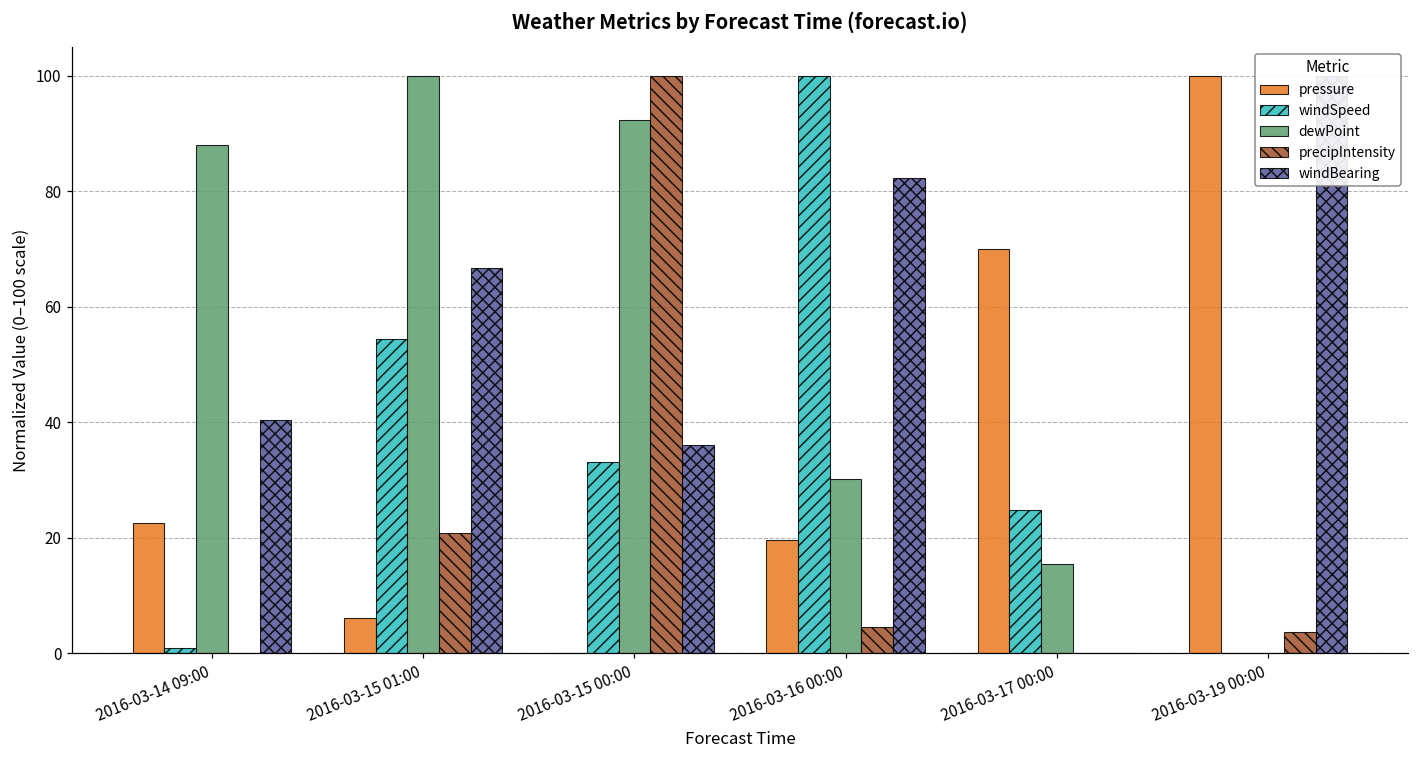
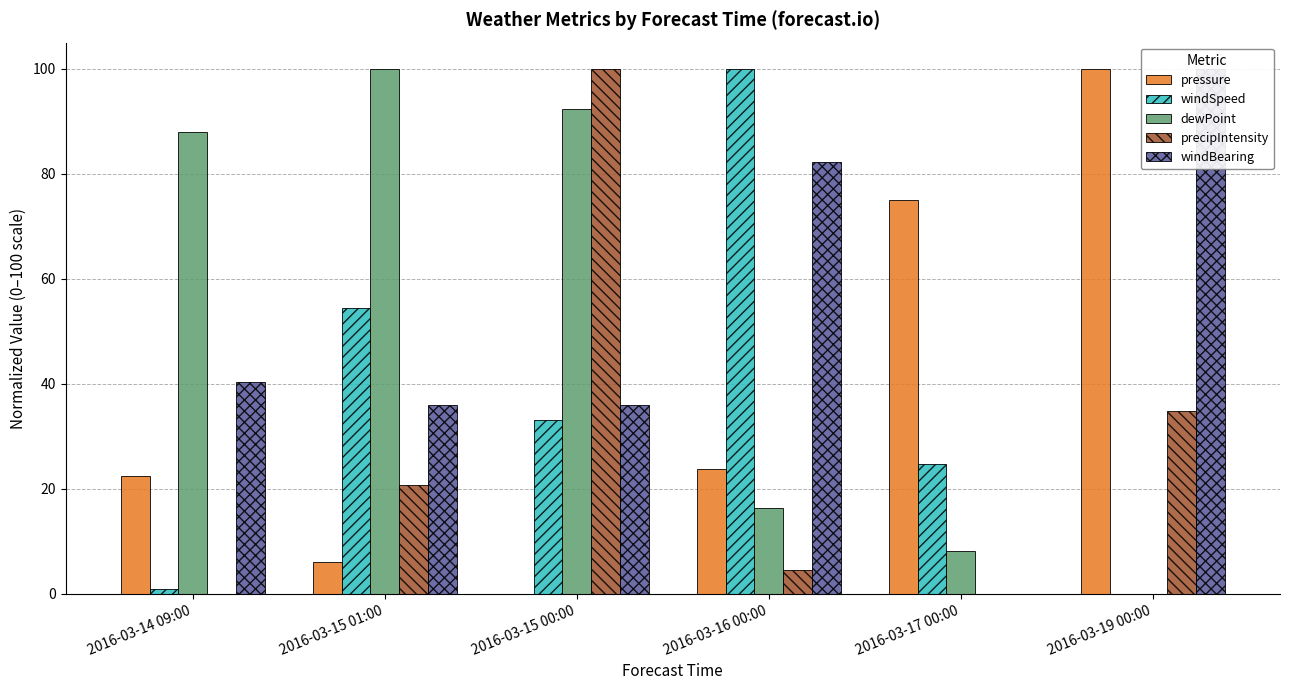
windBearing, 2016-03-15 01:00: 67 -> 36
pressure, 2016-03-16 00:00: 20 -> 24
dewPoint, 2016-03-16 00:00: 30 -> 16
pressure, 2016-03-17 00:00: 70 -> 75
dewPoint, 2016-03-17 00:00: 15 -> 8
precipIntensity, 2016-03-19 00:00: 4 -> 35
